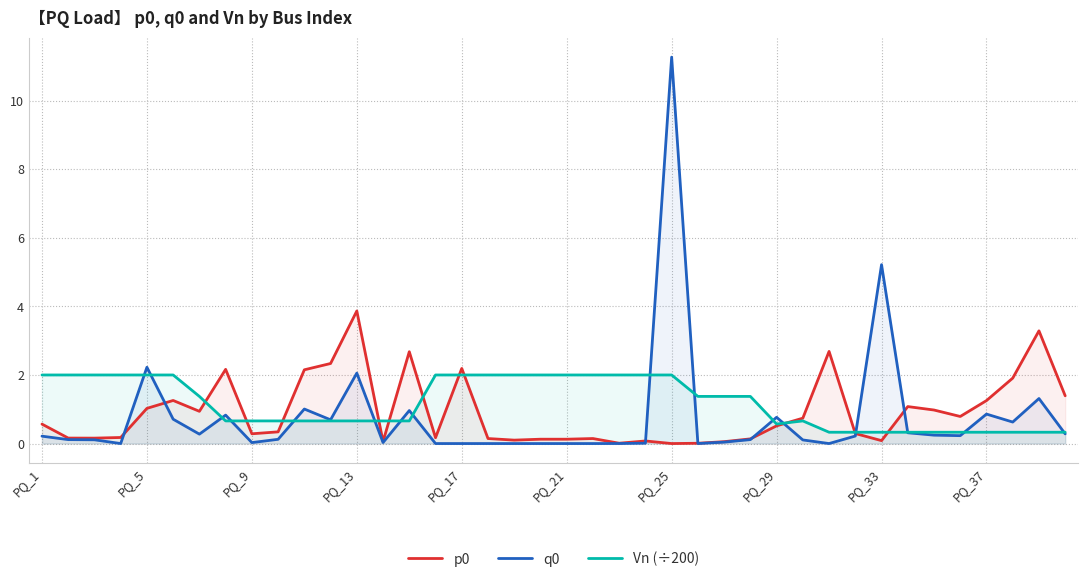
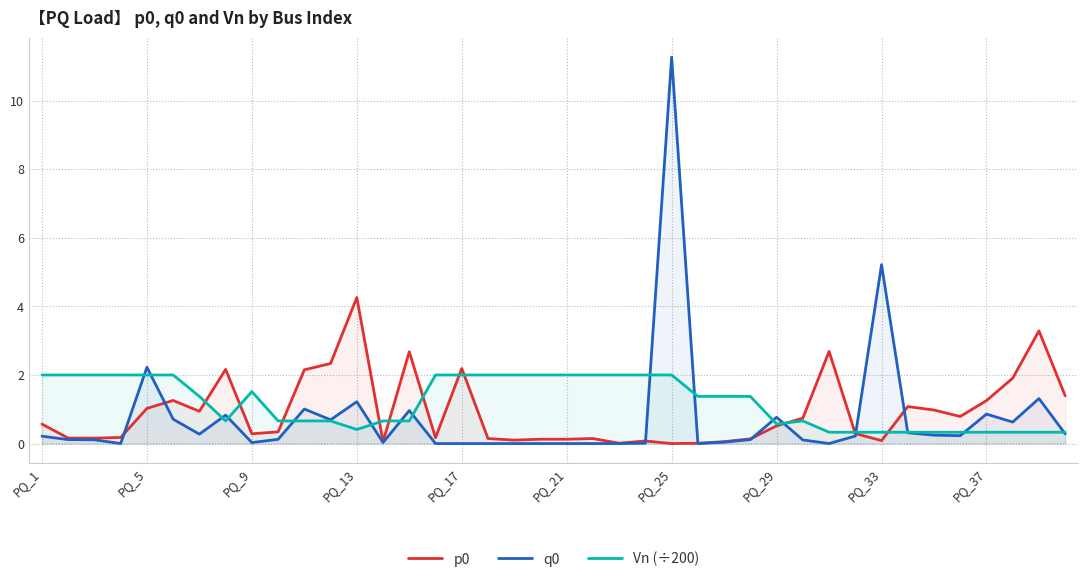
Vn (÷200), PQ_9: 0.7 -> 1.5
p0, PQ_13: 3.9 -> 4.3
q0, PQ_13: 2.1 -> 1.2
Vn (÷200), PQ_13: 0.7 -> 0.4
